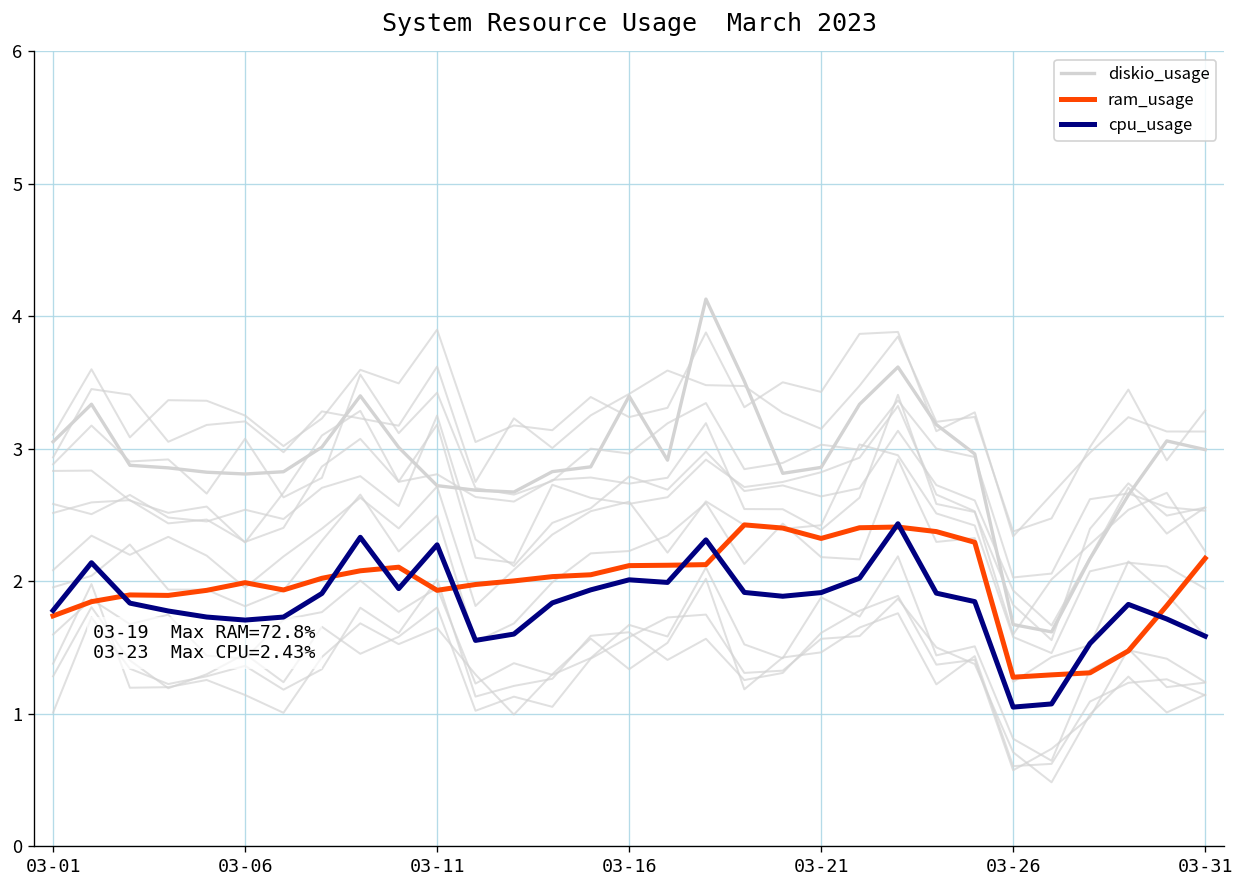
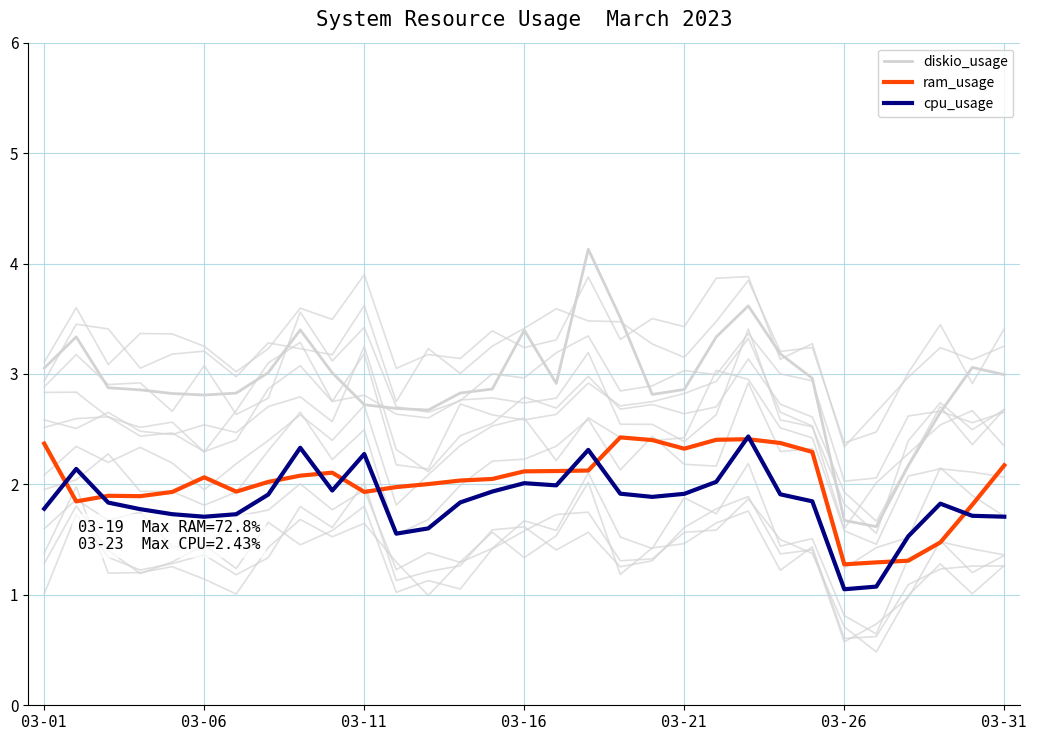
ram_usage, 03-01: 1.74 -> 2.37
ram_usage, 03-06: 1.99 -> 2.06
cpu_usage, 03-31: 1.59 -> 1.71
